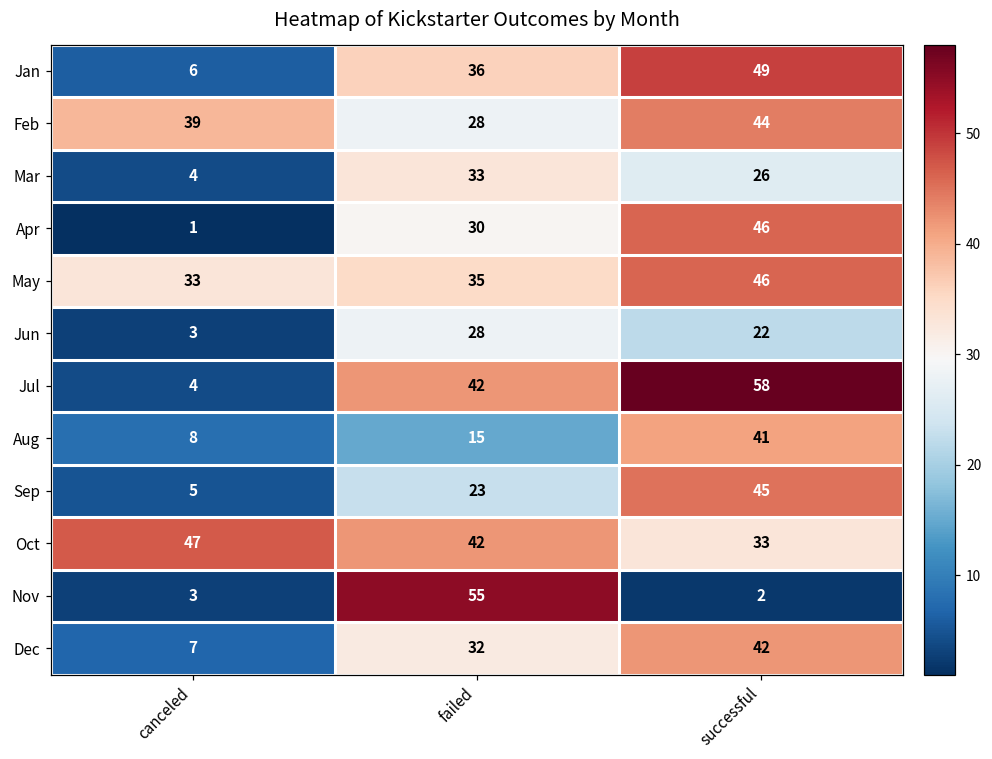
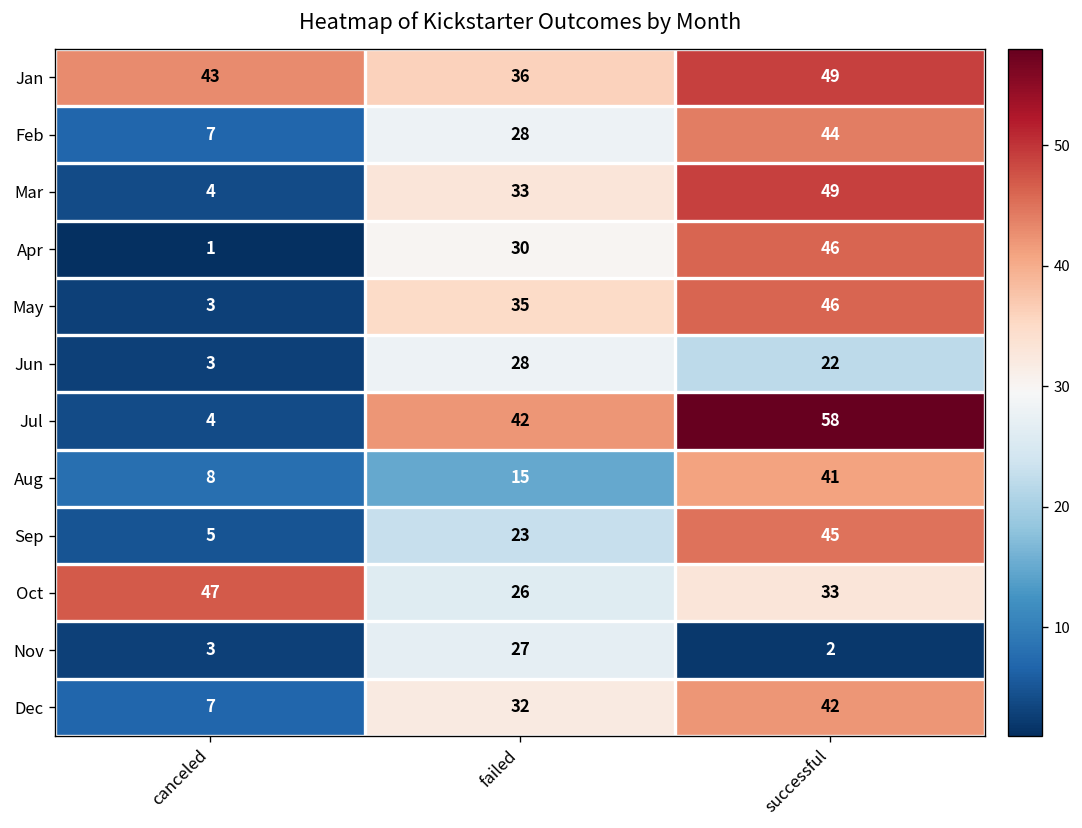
Jan, canceled: 6 -> 43
Feb, canceled: 39 -> 7
Mar, successful: 26 -> 49
May, canceled: 33 -> 3
Oct, failed: 42 -> 26
Nov, failed: 55 -> 27
